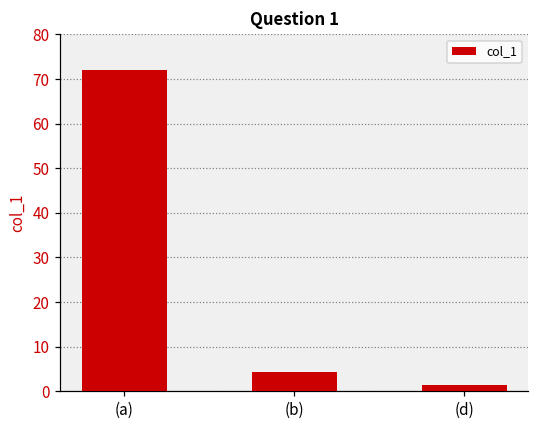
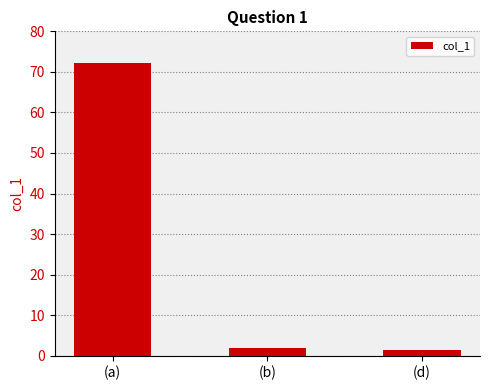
(b): 4 -> 2
